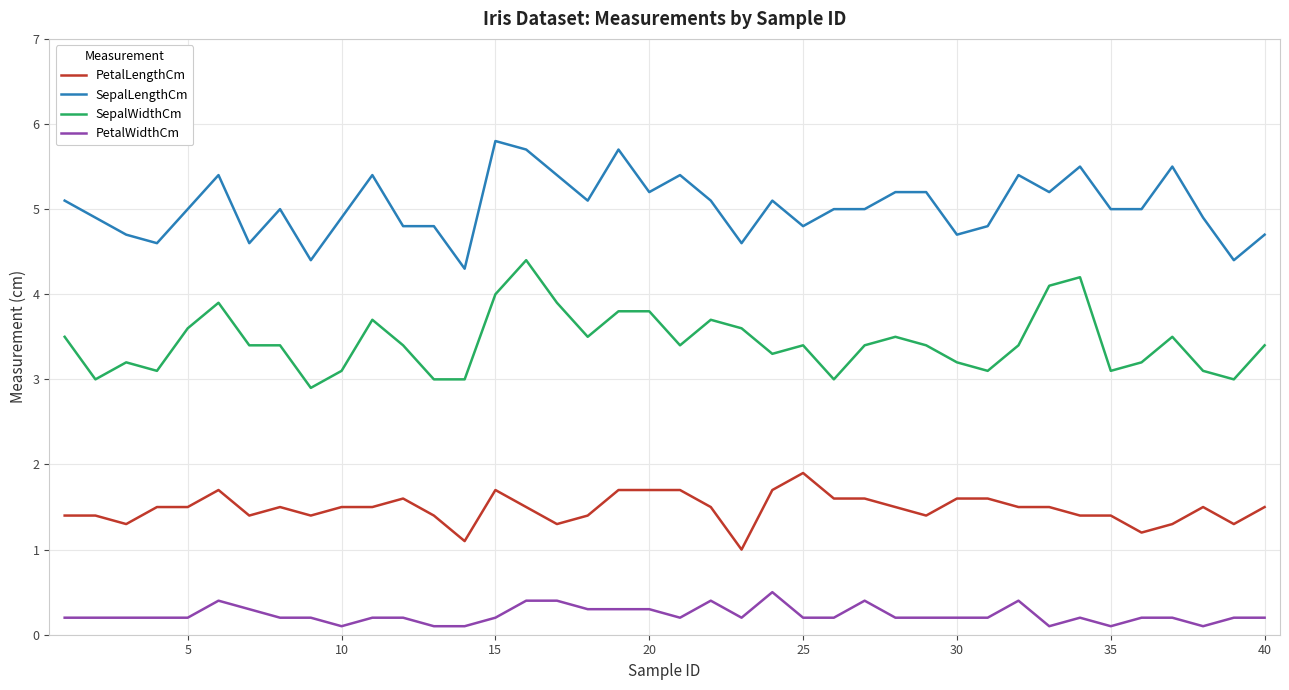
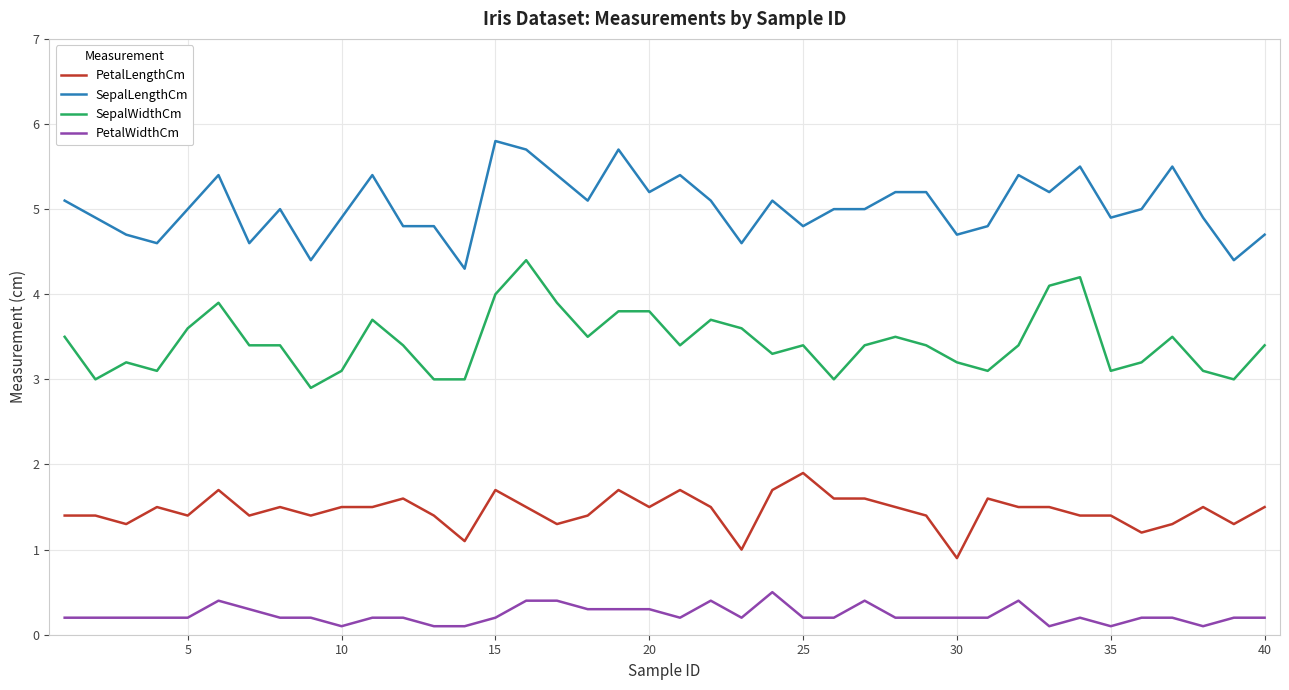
PetalLengthCm, 5: 1.5 -> 1.4
PetalLengthCm, 20: 1.7 -> 1.5
PetalLengthCm, 30: 1.6 -> 0.9
SepalLengthCm, 35: 5.0 -> 4.9
